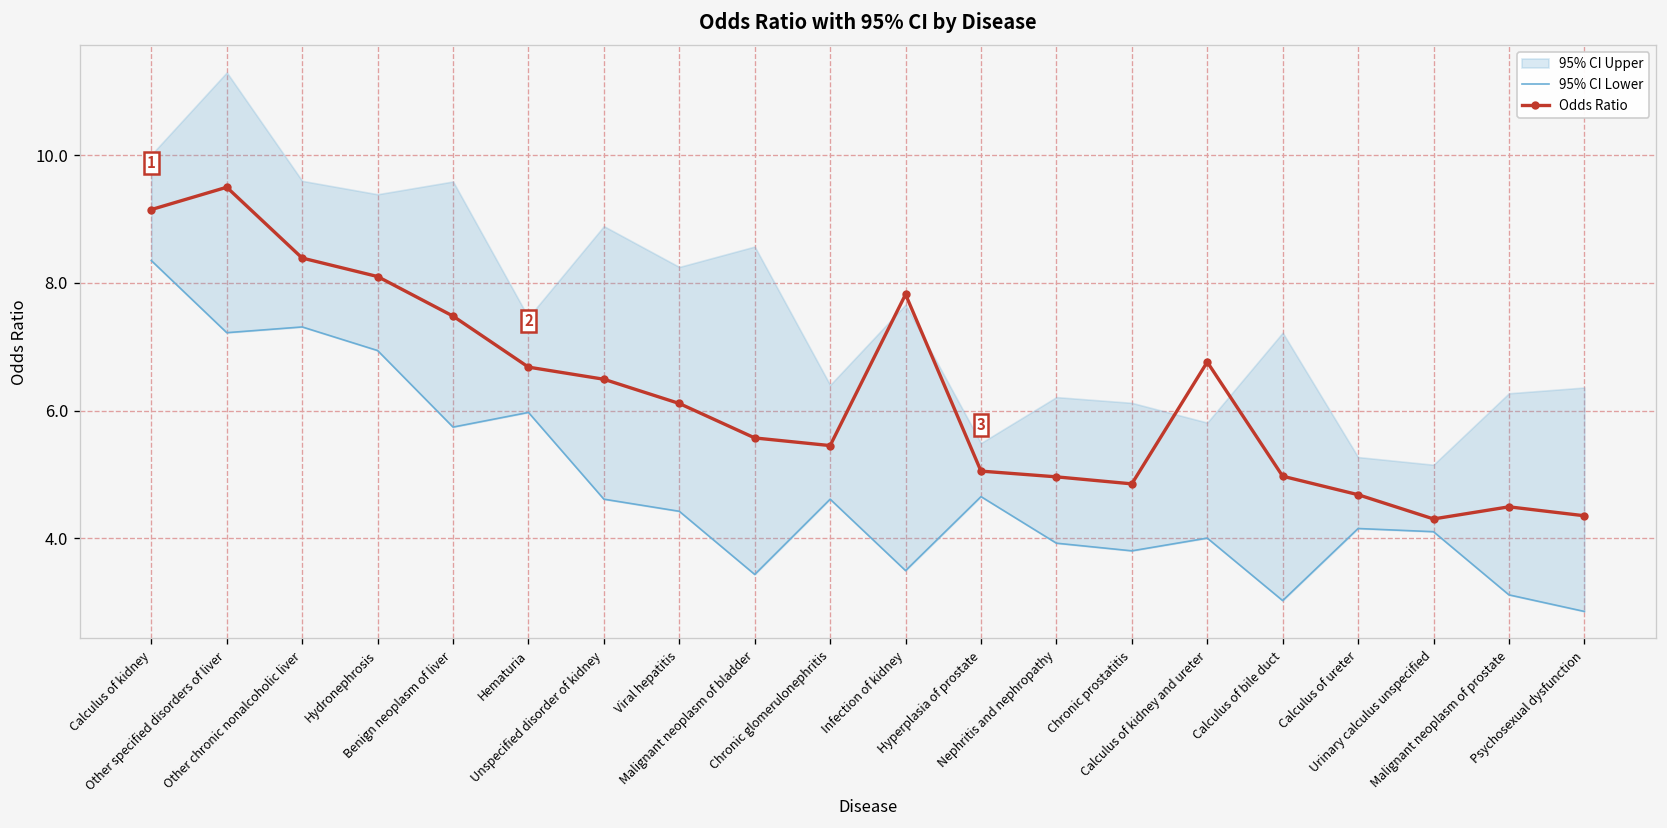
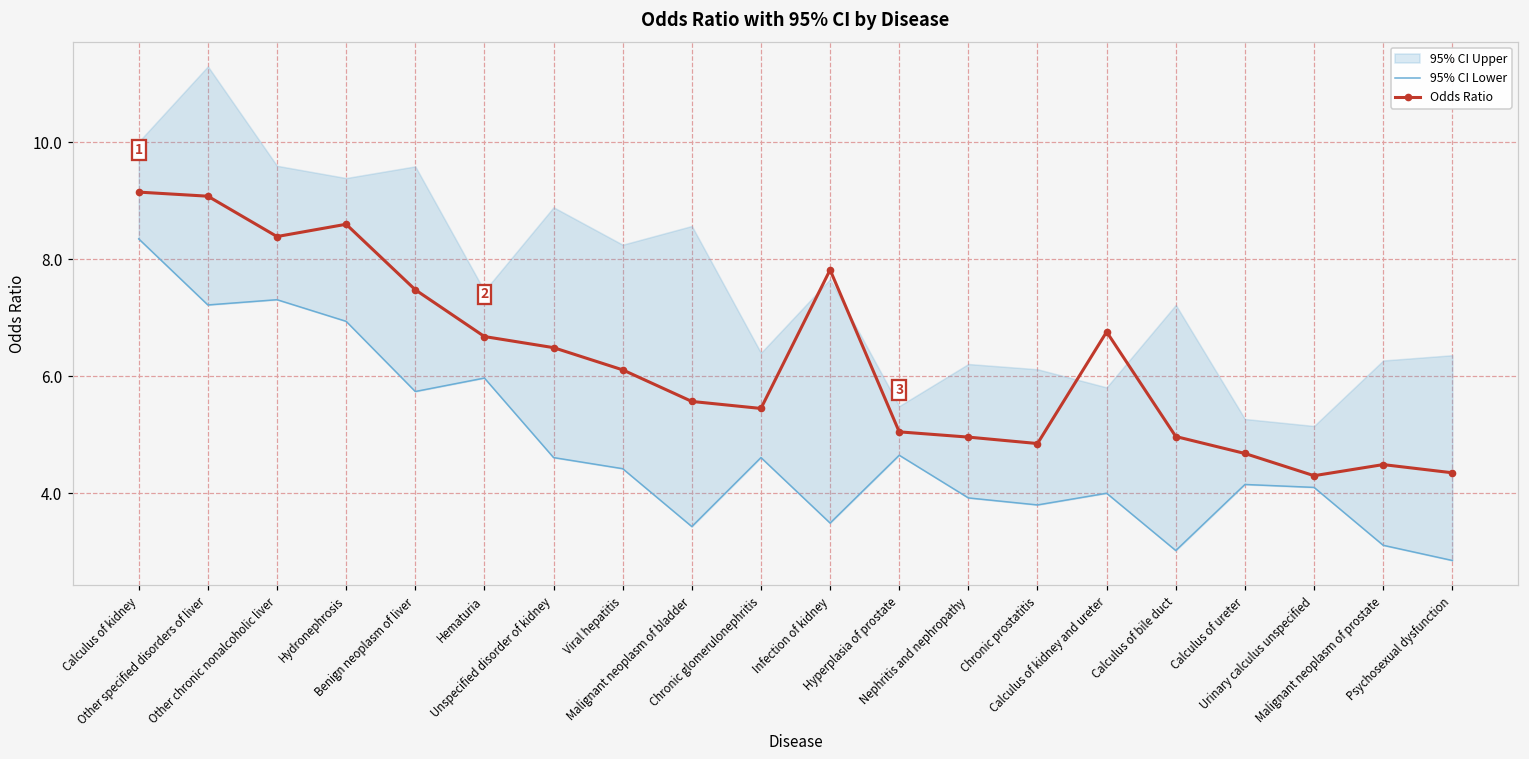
Odds Ratio, Other specified disorders of liver: 9.5 -> 9.1
Odds Ratio, Hydronephrosis: 8.1 -> 8.6
